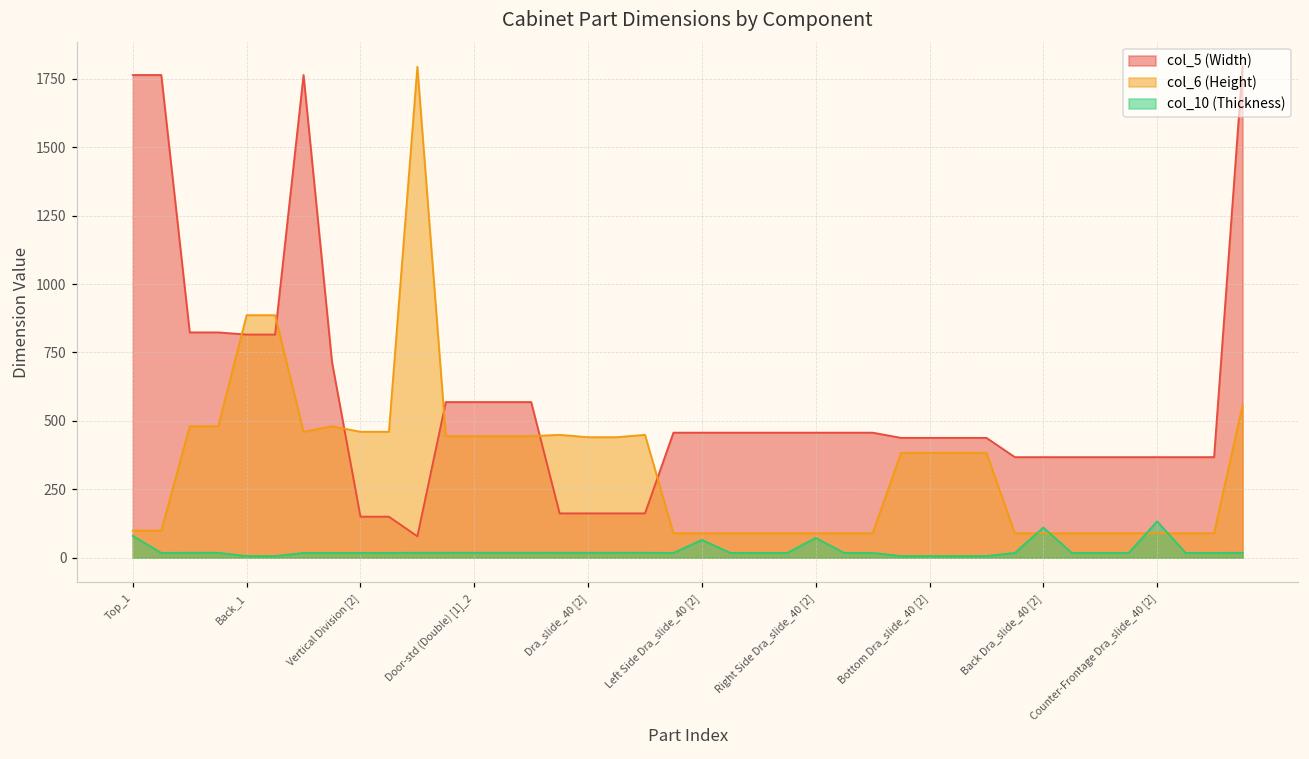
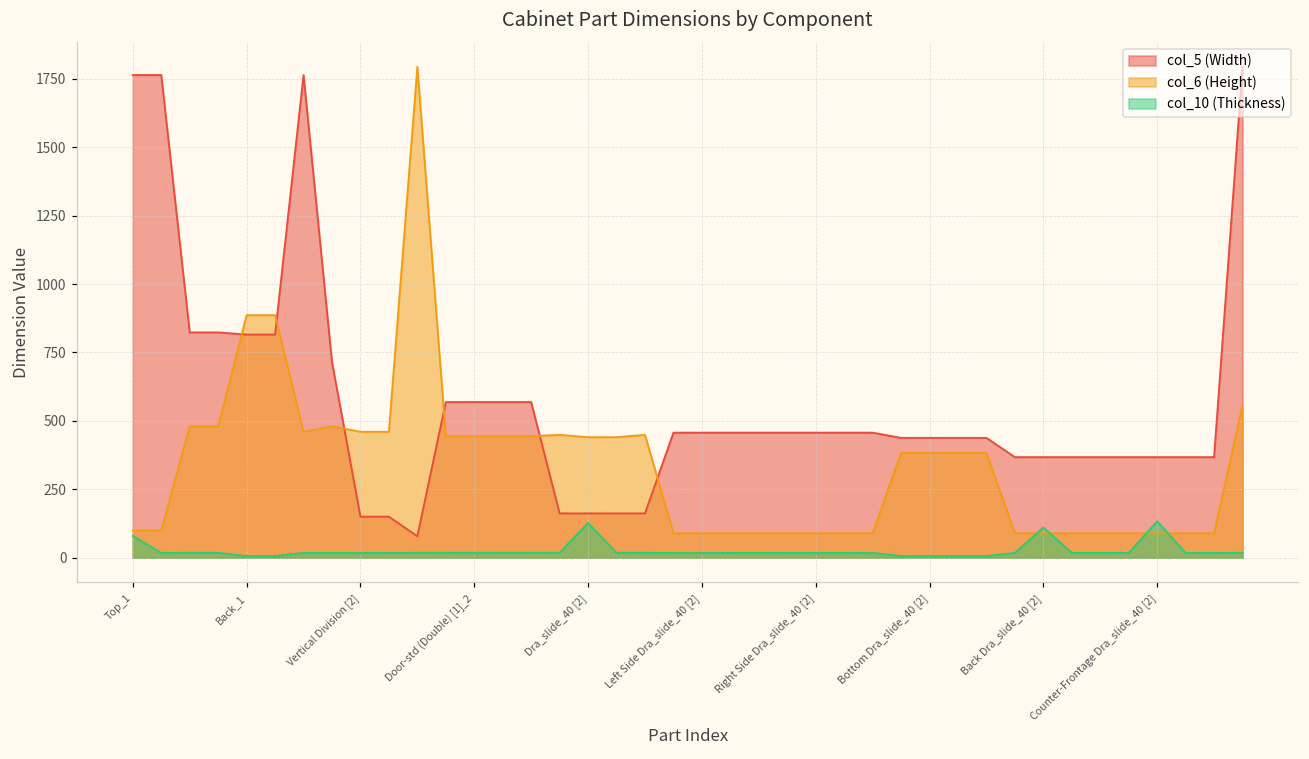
col_10 (Thickness), Dra_slide_40 [2]: 20 -> 130
col_10 (Thickness), Left Side Dra_slide_40 [2]: 70 -> 20
col_10 (Thickness), Right Side Dra_slide_40 [2]: 70 -> 20
